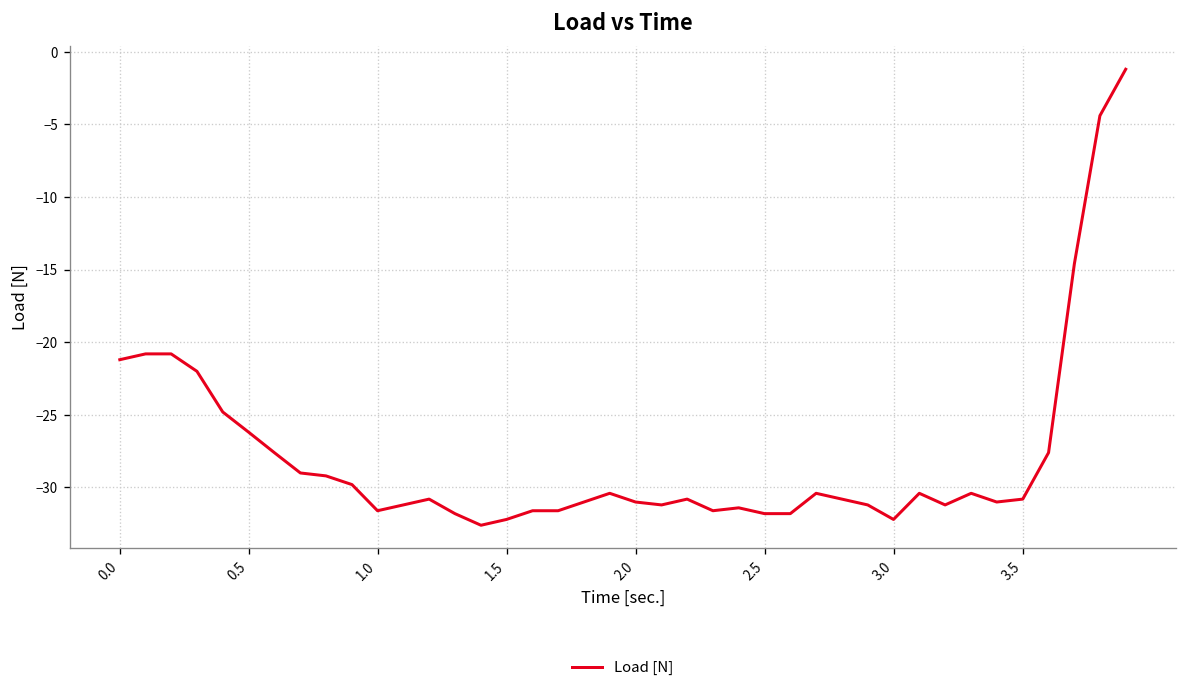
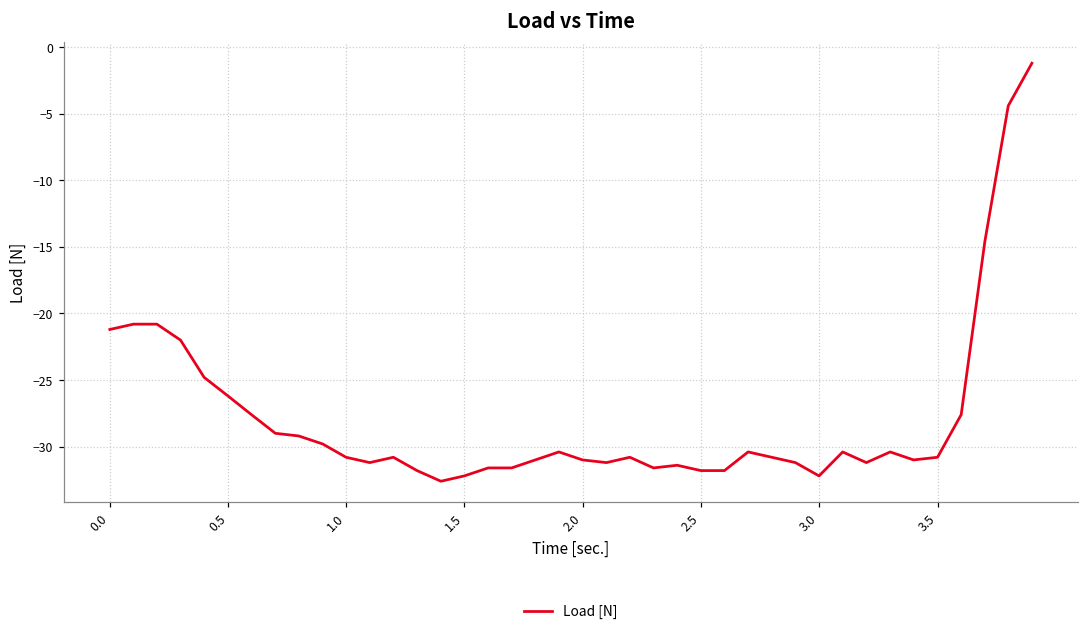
1.0: -31.6 -> -30.8
